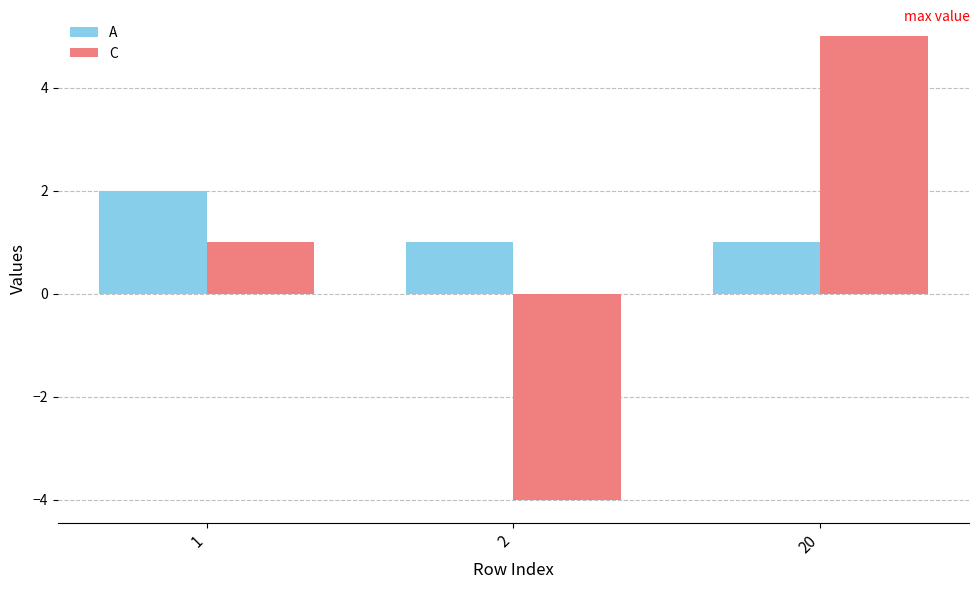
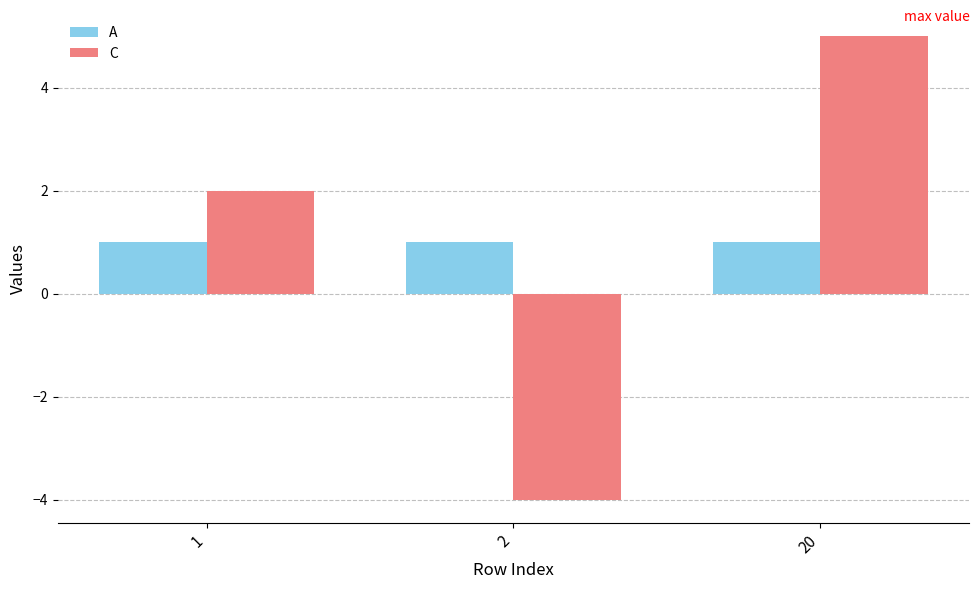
A, 1: 2 -> 1
C, 1: 1 -> 2
